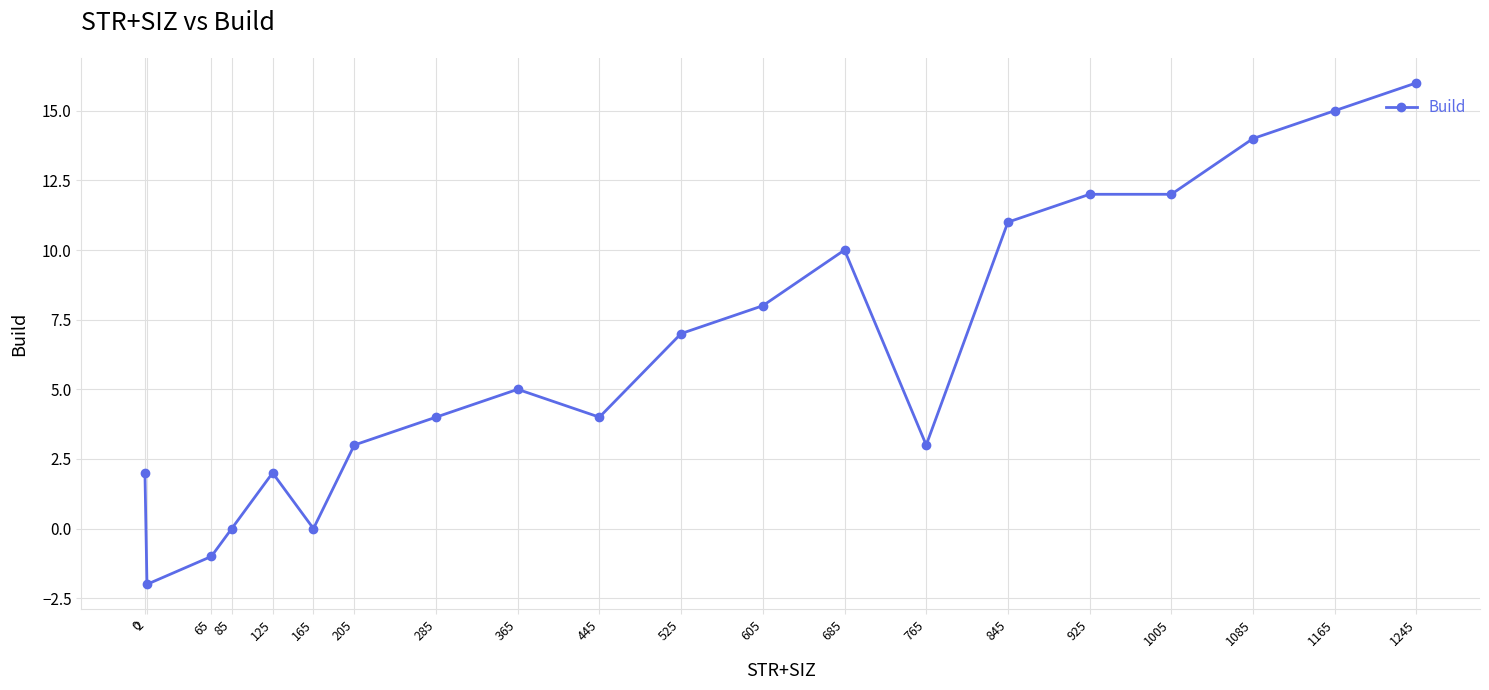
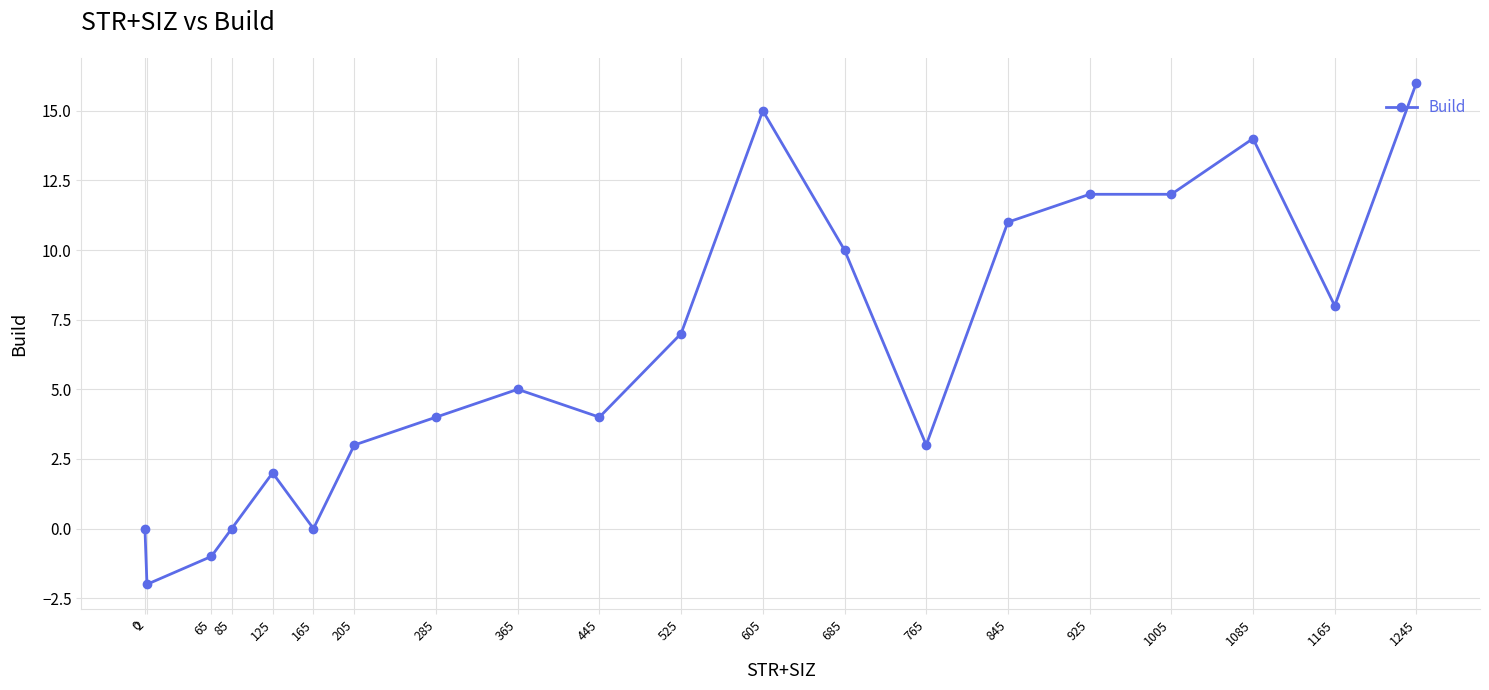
0: 2 -> 0
605: 8 -> 15
1165: 15 -> 8
